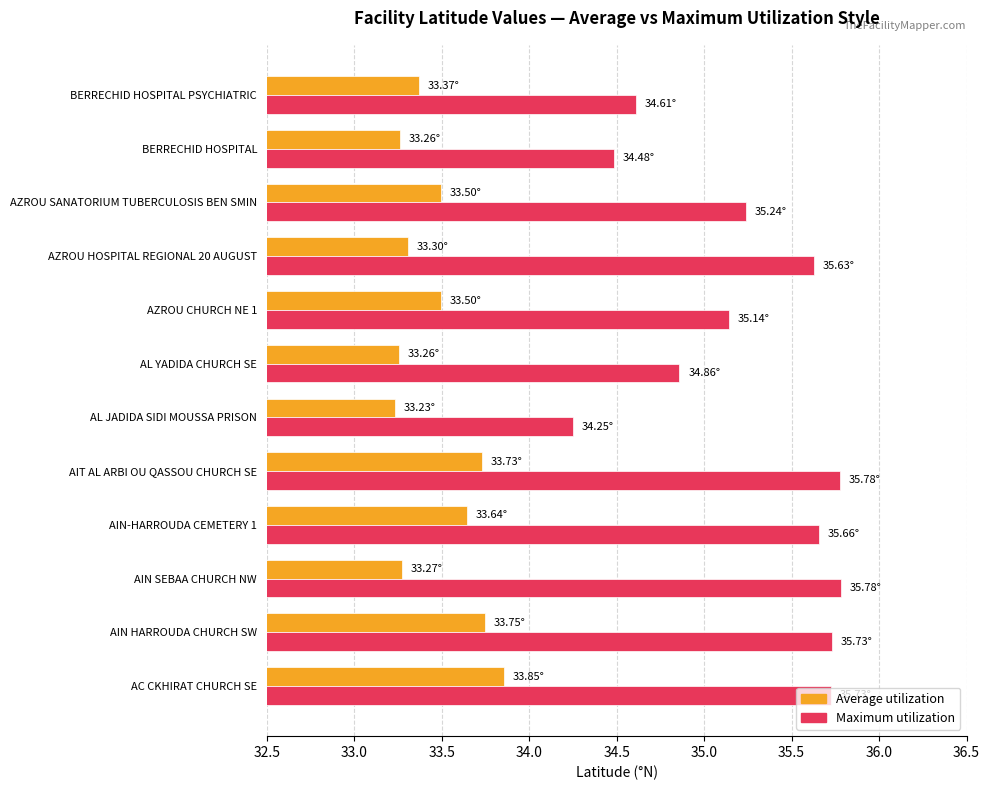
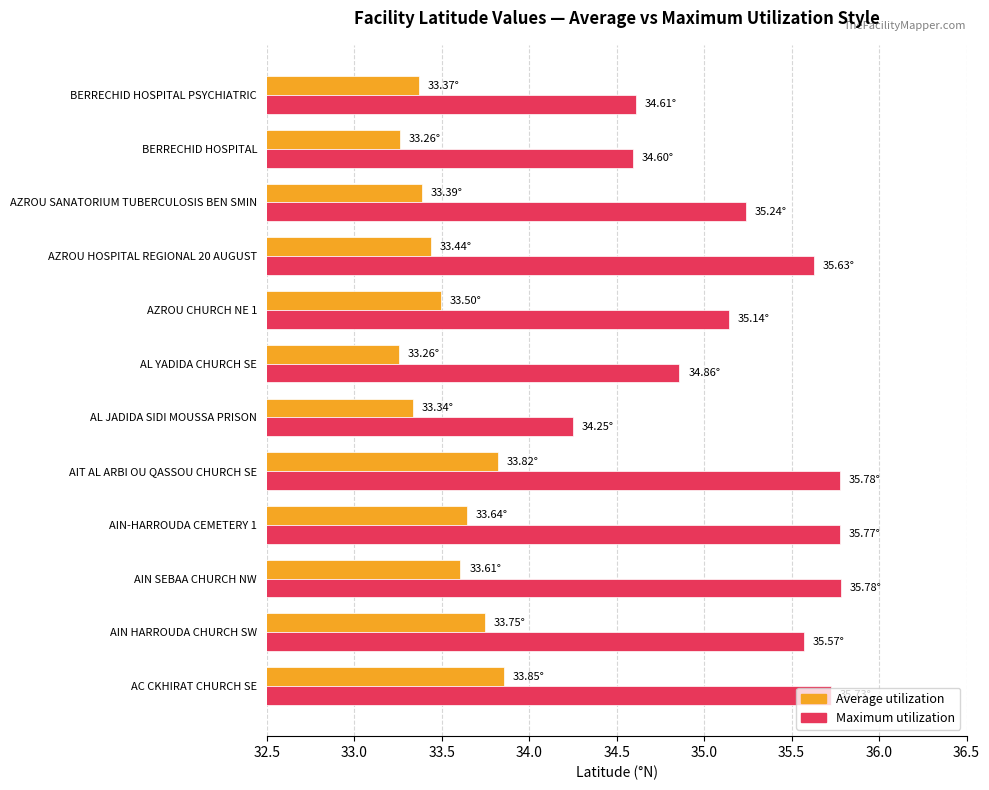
Maximum utilization, BERRECHID HOSPITAL: 34.48° -> 34.60°
Average utilization, AZROU SANATORIUM TUBERCULOSIS BEN SMIN: 33.50° -> 33.39°
Average utilization, AZROU HOSPITAL REGIONAL 20 AUGUST: 33.30° -> 33.44°
Average utilization, AL JADIDA SIDI MOUSSA PRISON: 33.23° -> 33.34°
Average utilization, AIT AL ARBI OU QASSOU CHURCH SE: 33.73° -> 33.82°
Maximum utilization, AIN-HARROUDA CEMETERY 1: 35.66° -> 35.77°
Average utilization, AIN SEBAA CHURCH NW: 33.27° -> 33.61°
Maximum utilization, AIN HARROUDA CHURCH SW: 35.73° -> 35.57°
